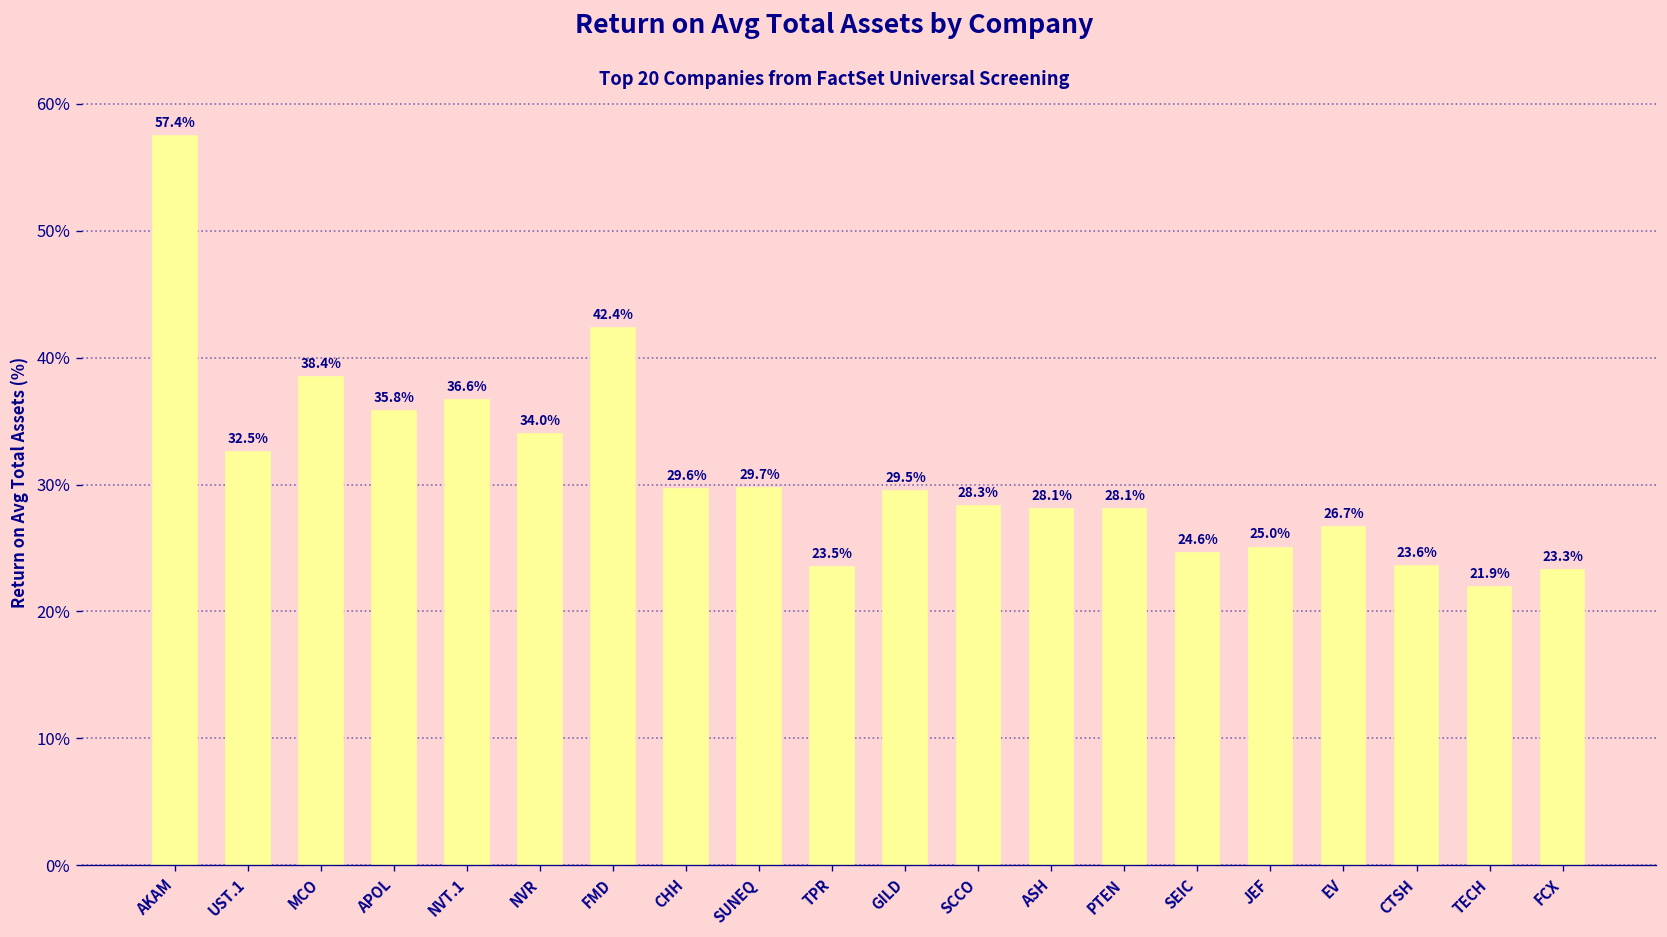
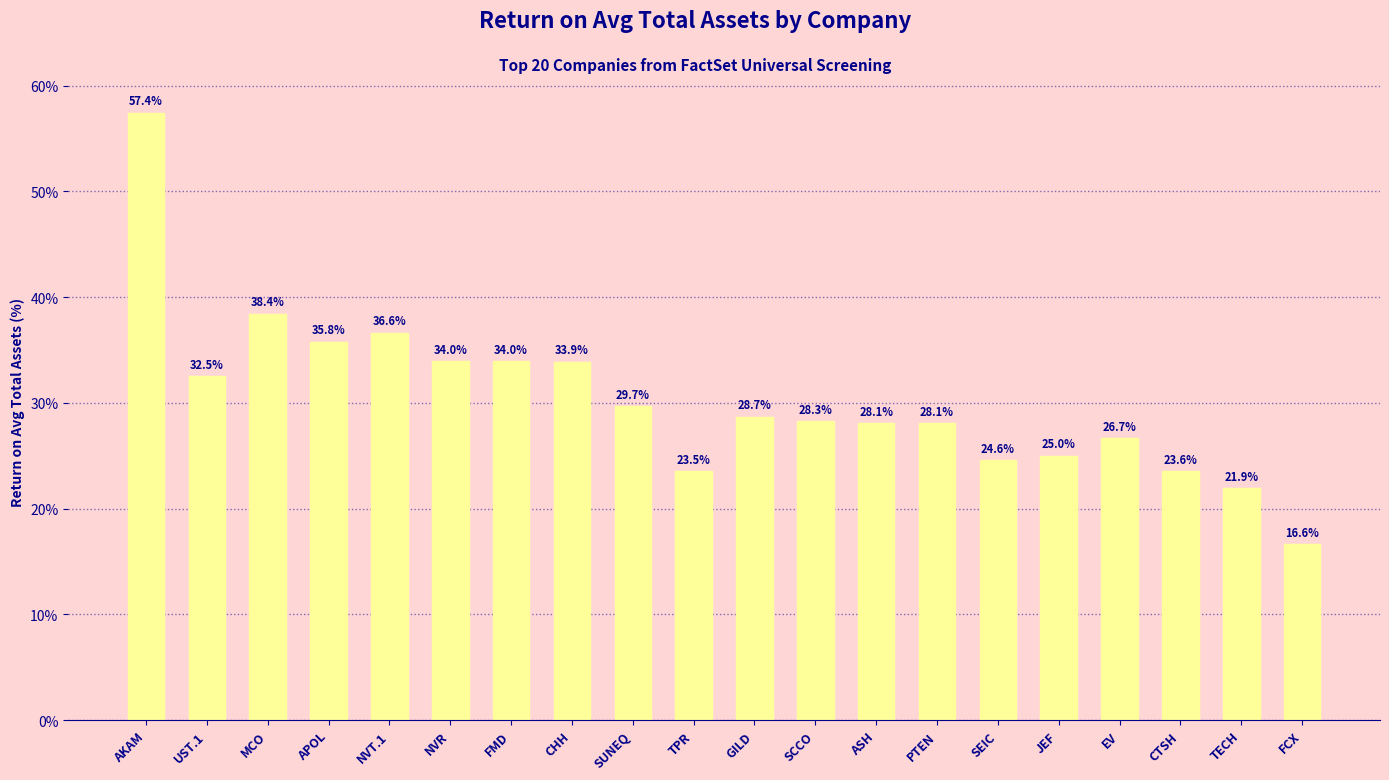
FMD: 42.4% -> 34.0%
CHH: 29.6% -> 33.9%
GILD: 29.5% -> 28.7%
FCX: 23.3% -> 16.6%
